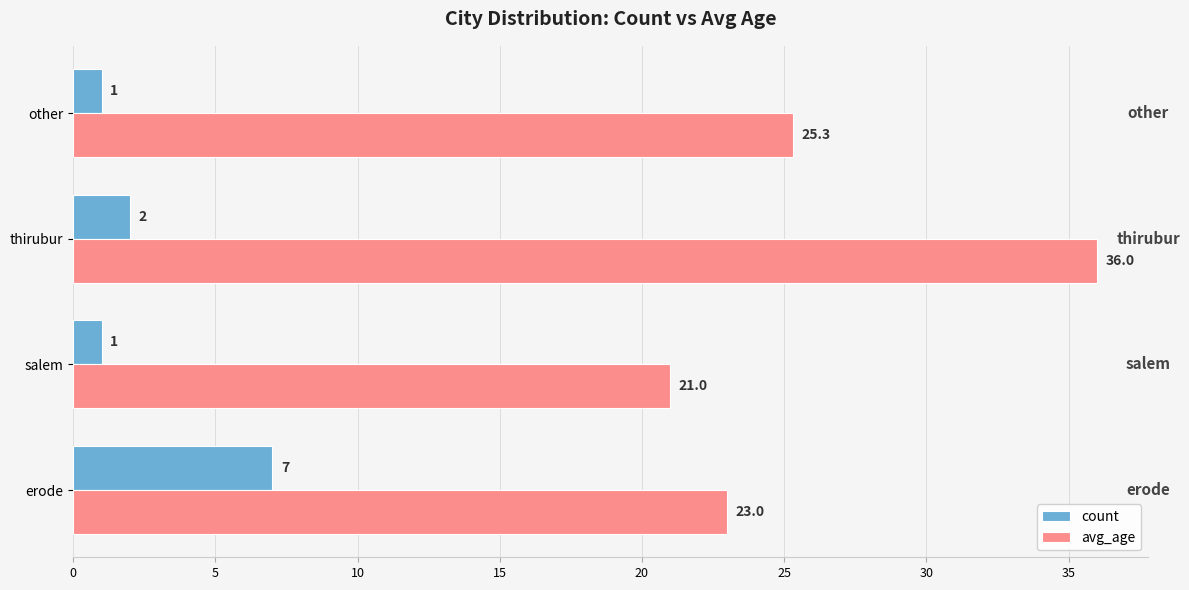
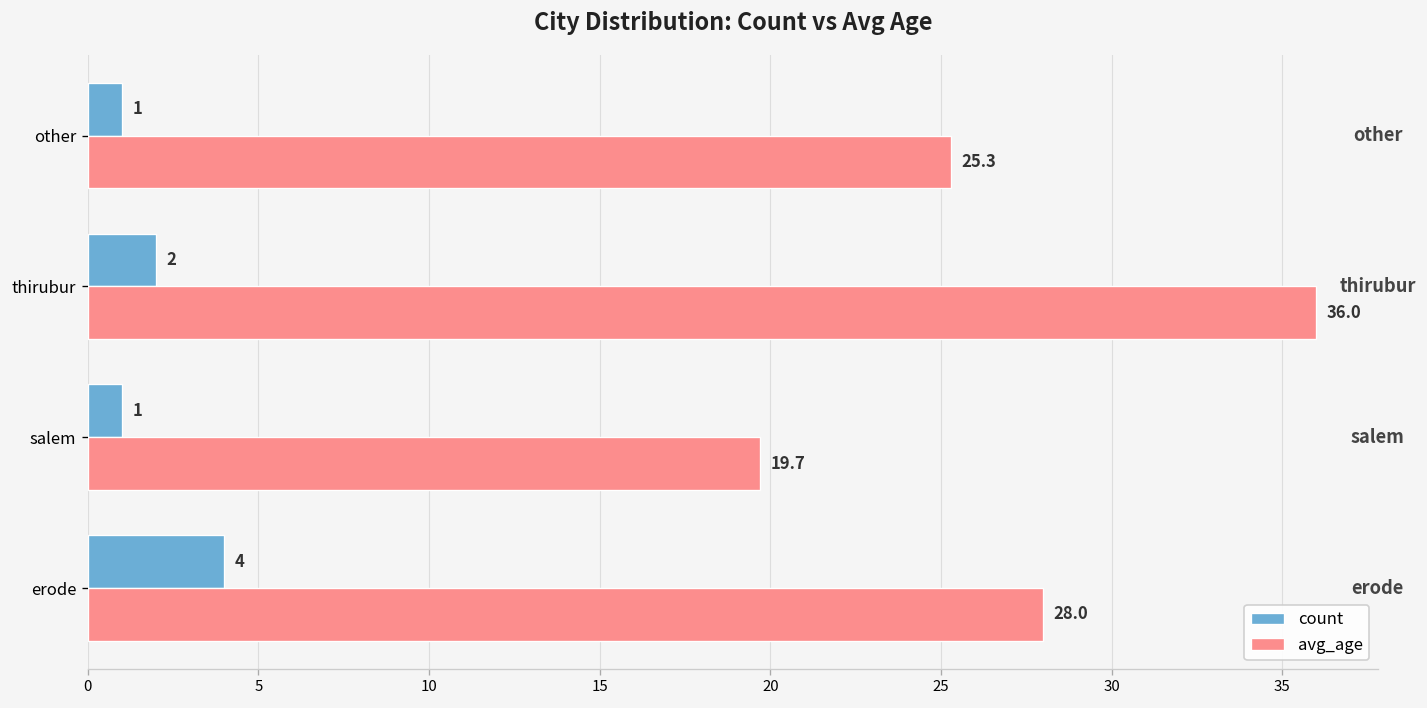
avg_age, salem: 21.0 -> 19.7
count, erode: 7 -> 4
avg_age, erode: 23.0 -> 28.0
